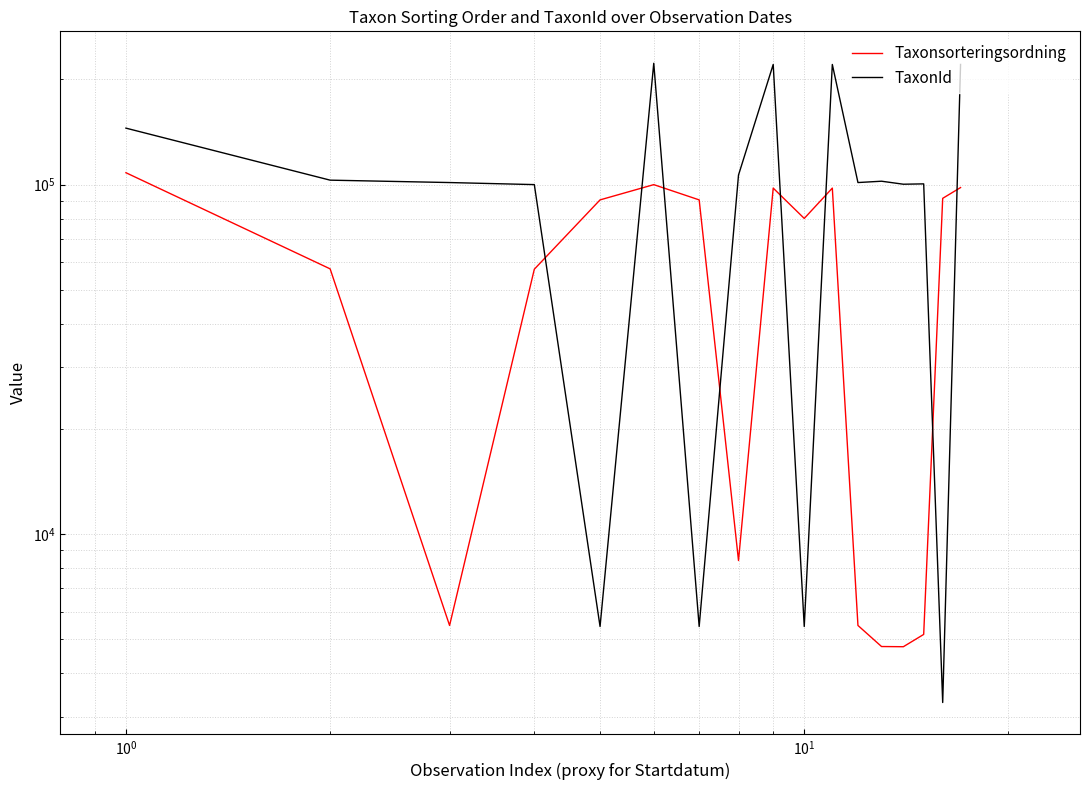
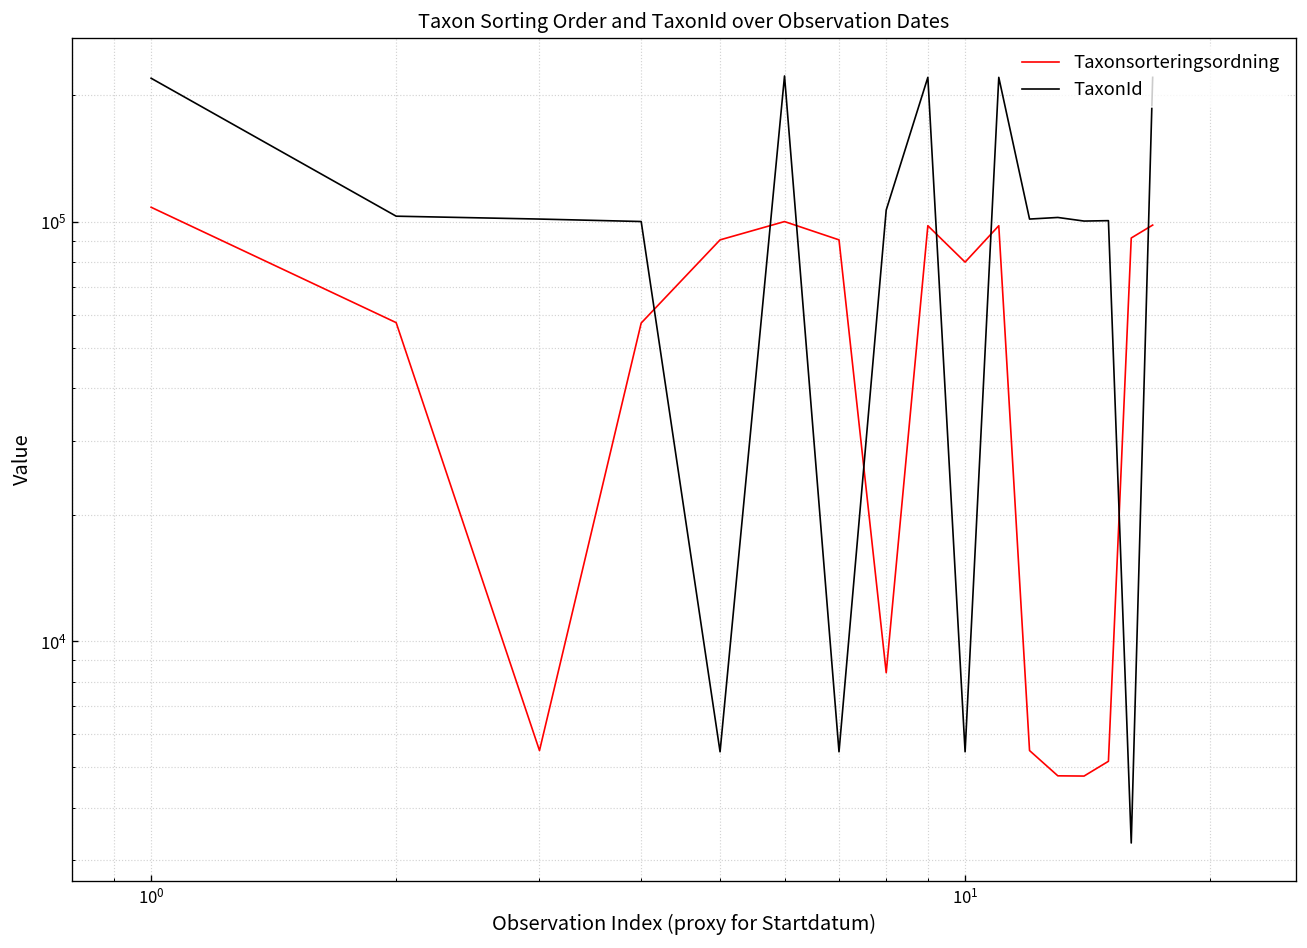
TaxonId, 10^0: 145000 -> 220000
